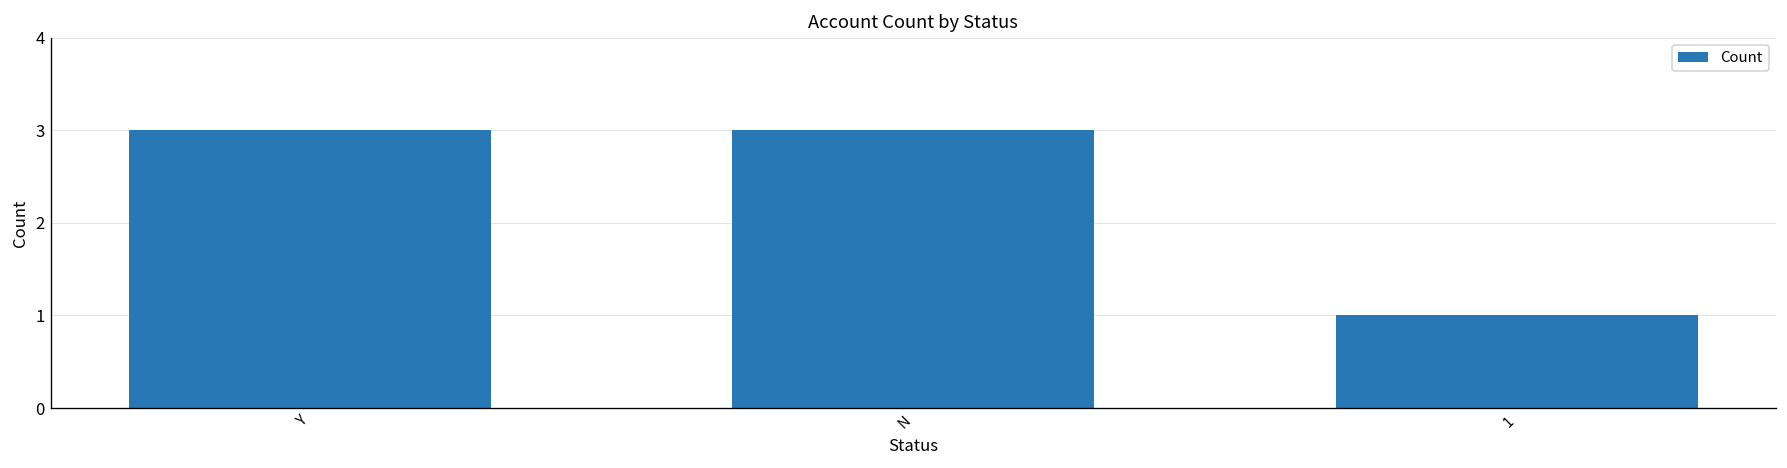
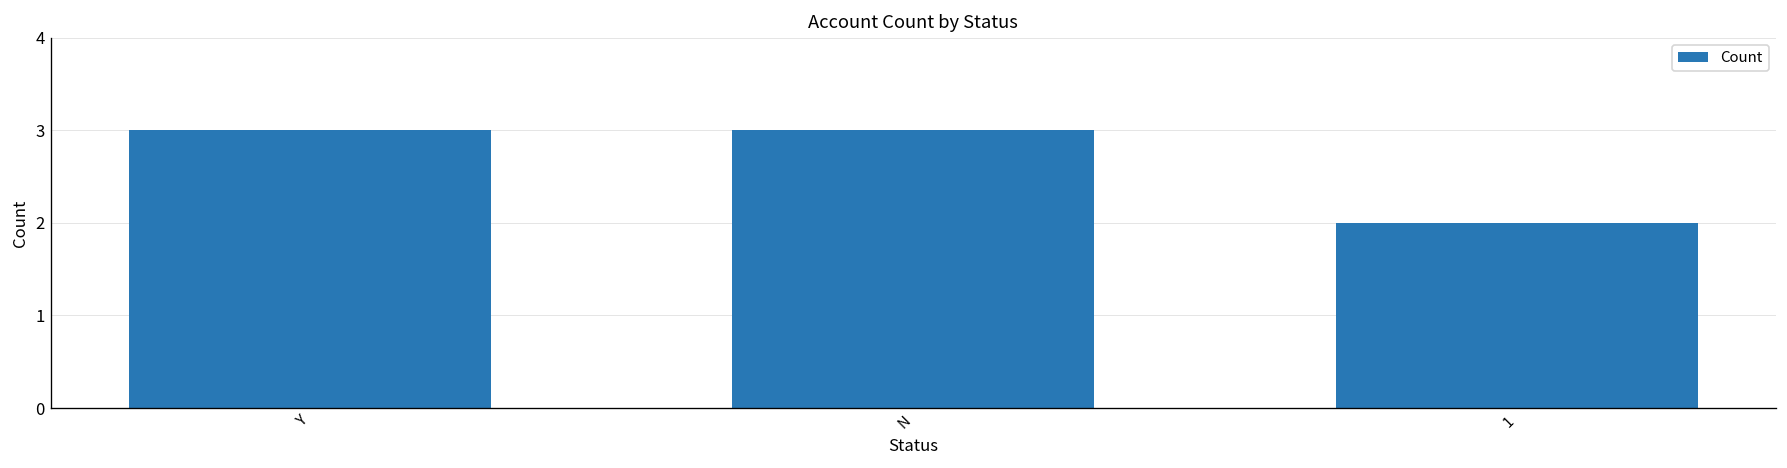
1: 1 -> 2
